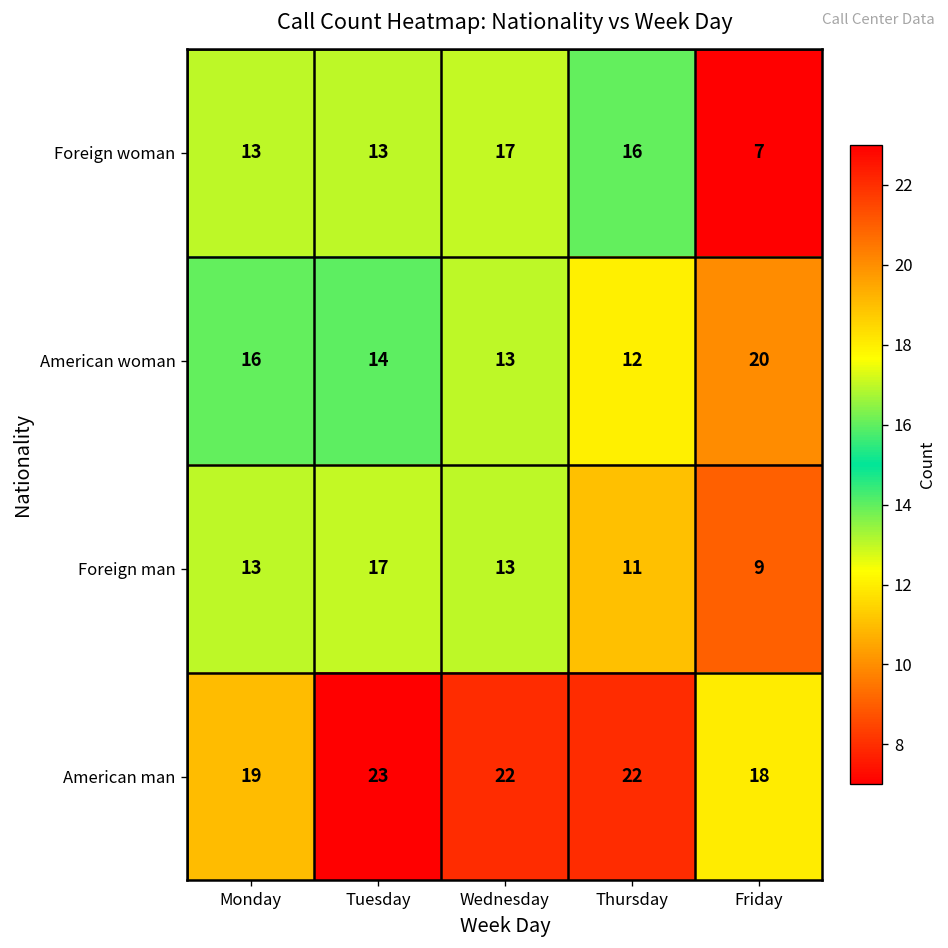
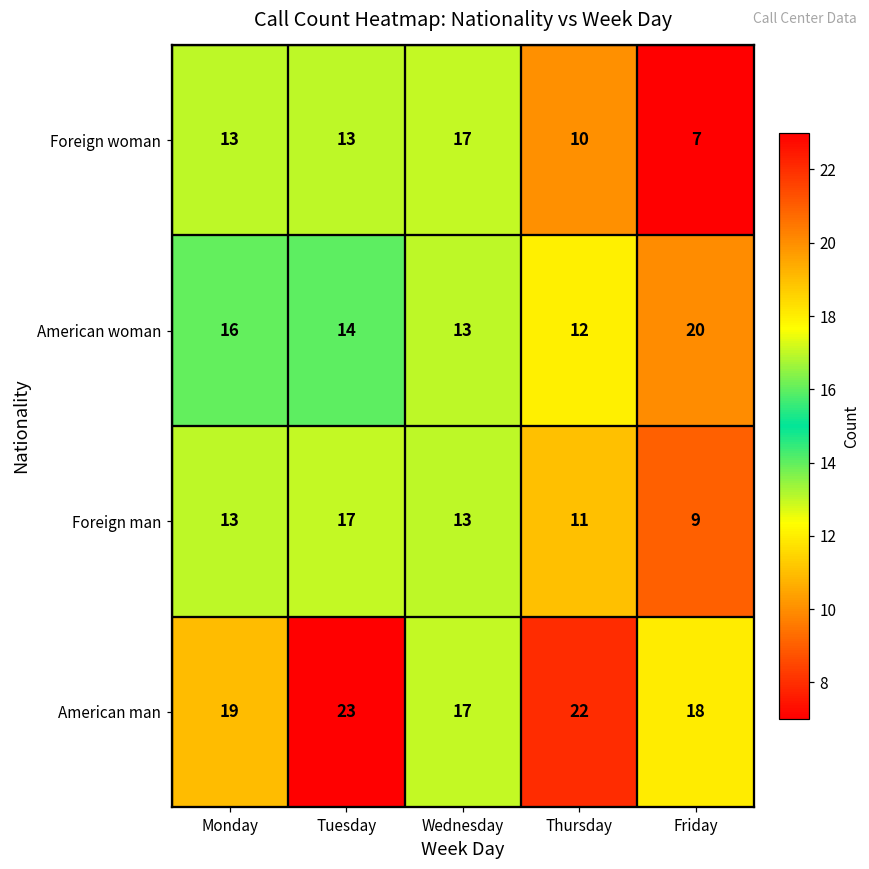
Foreign woman, Thursday: 16 -> 10
American man, Wednesday: 22 -> 17
